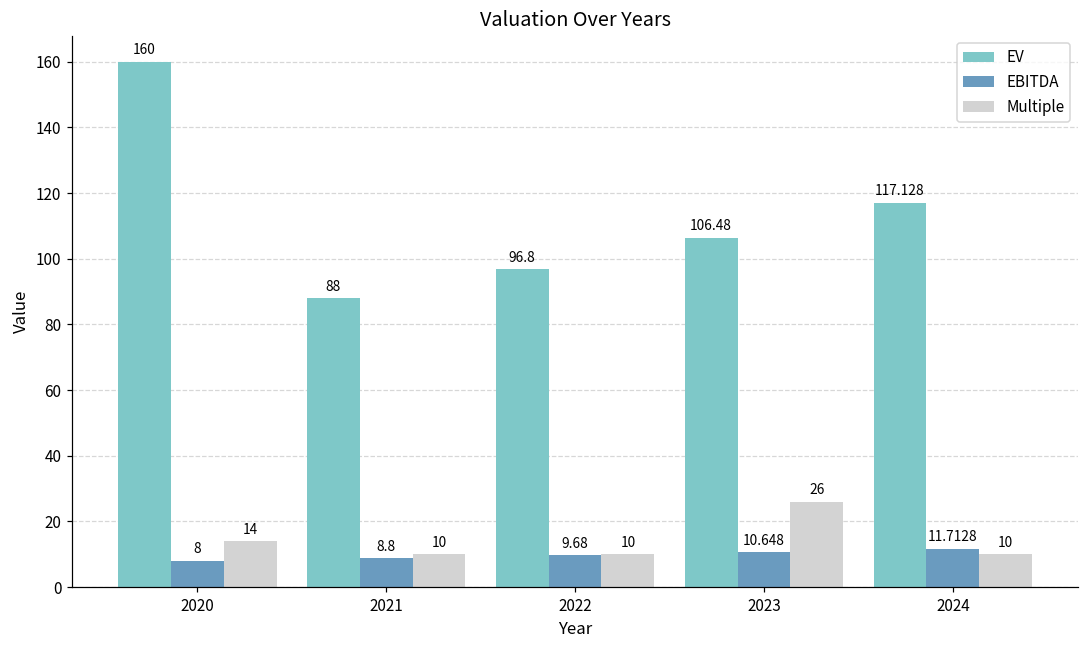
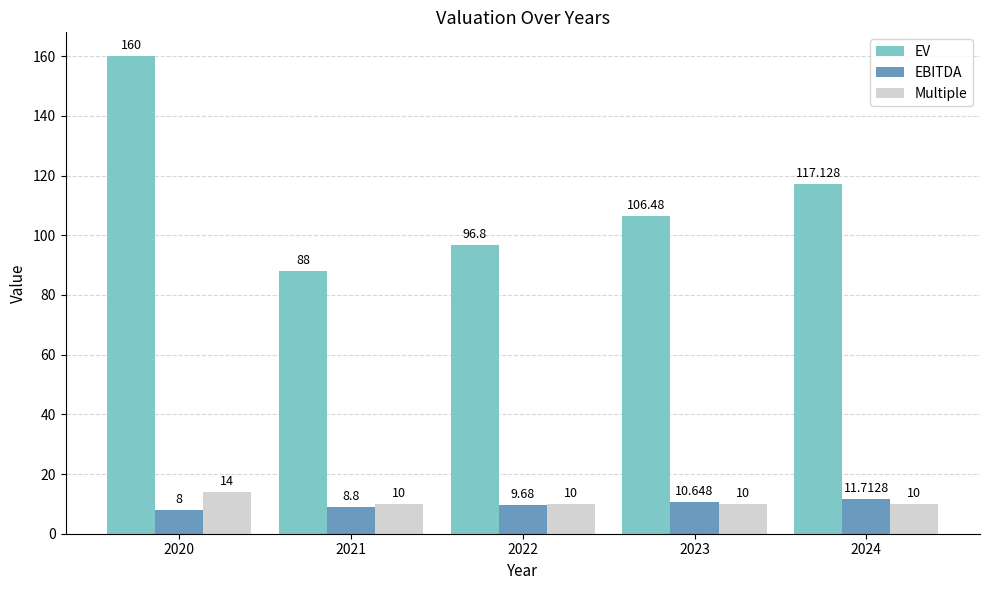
Multiple, 2023: 26 -> 10
